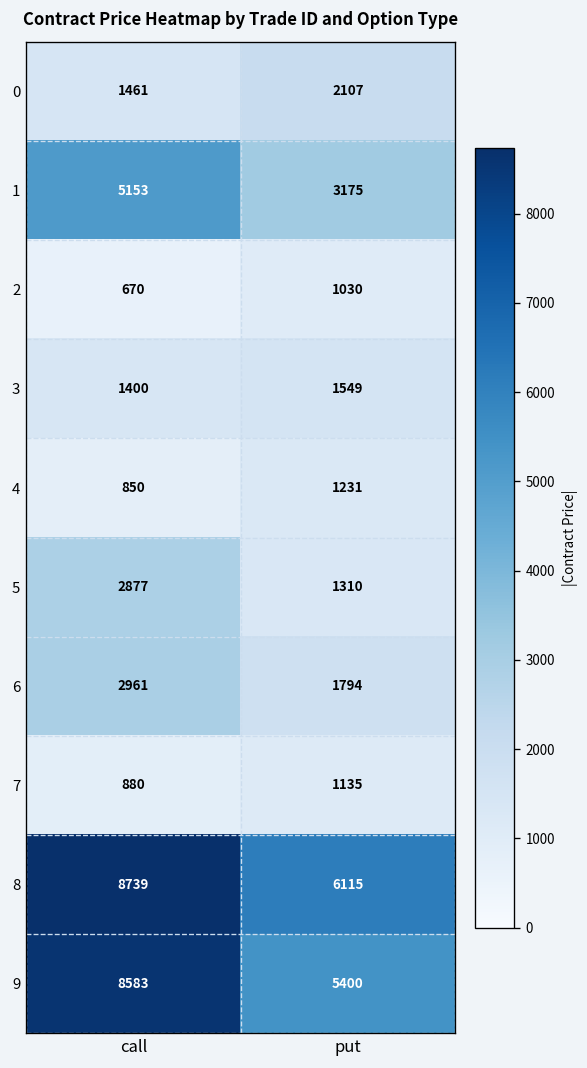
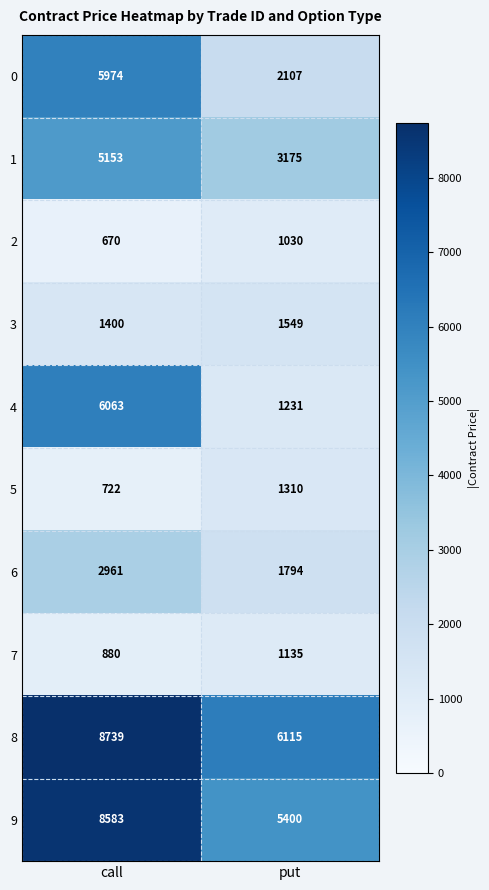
0, call: 1461 -> 5974
4, call: 850 -> 6063
5, call: 2877 -> 722
